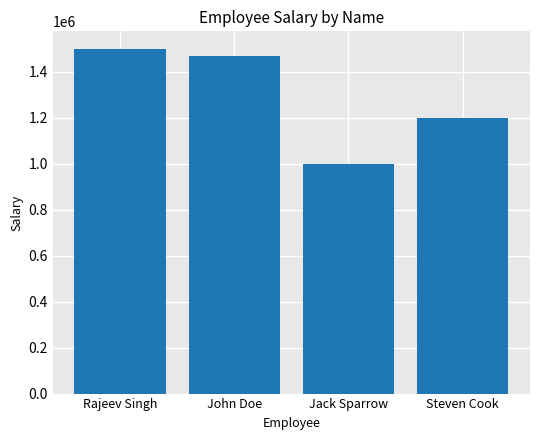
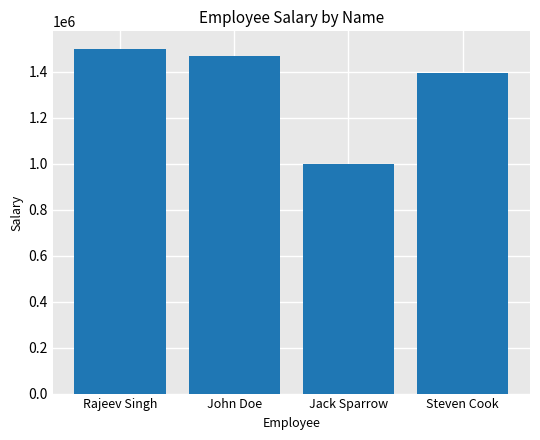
Steven Cook: 1200000 -> 1400000
